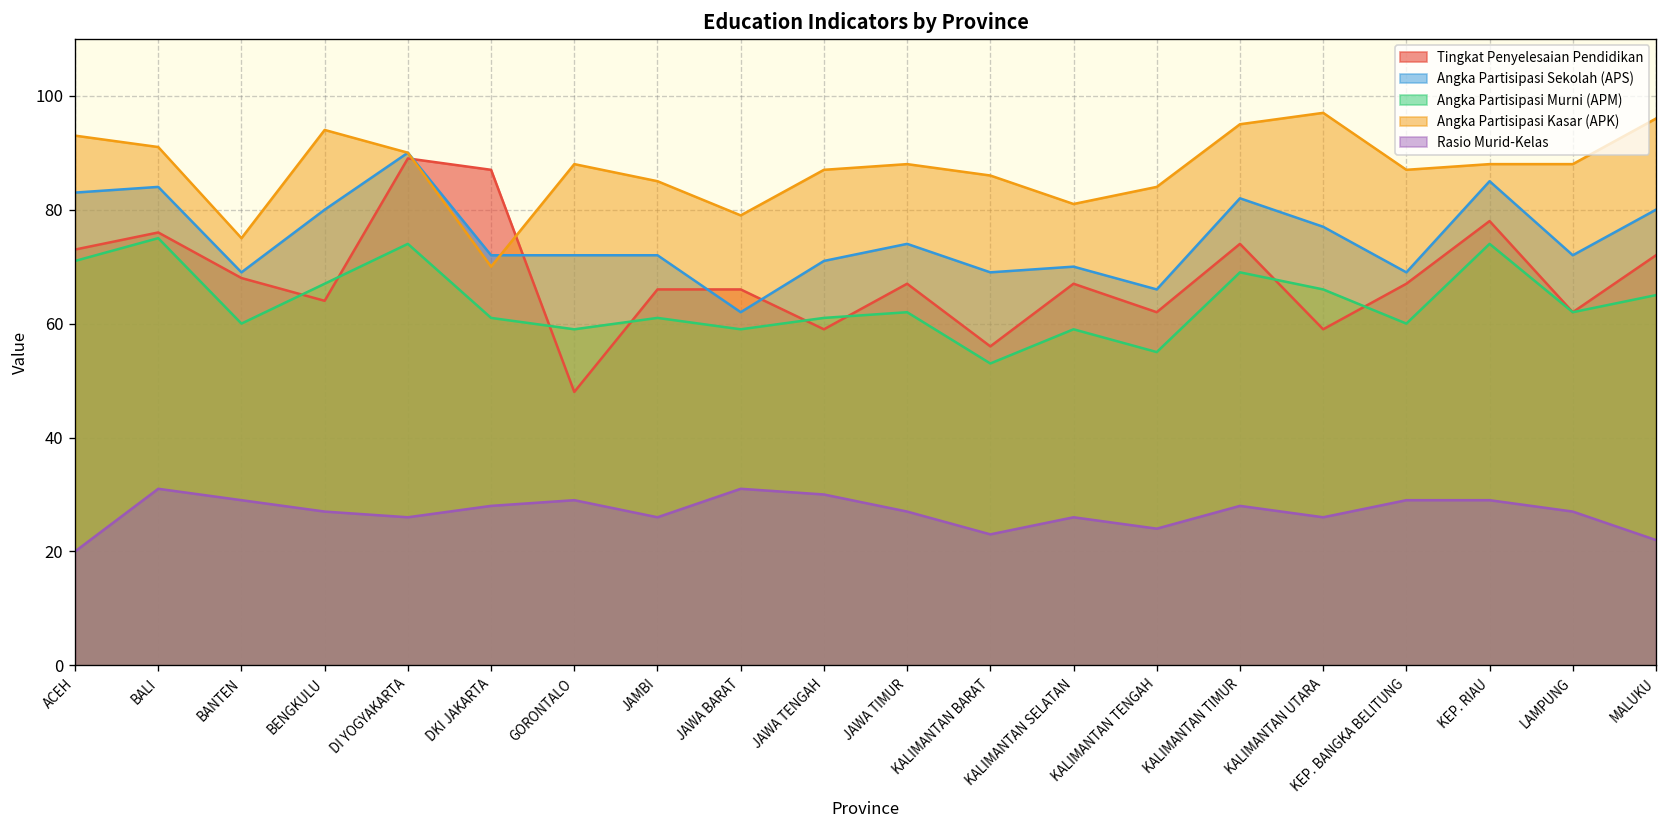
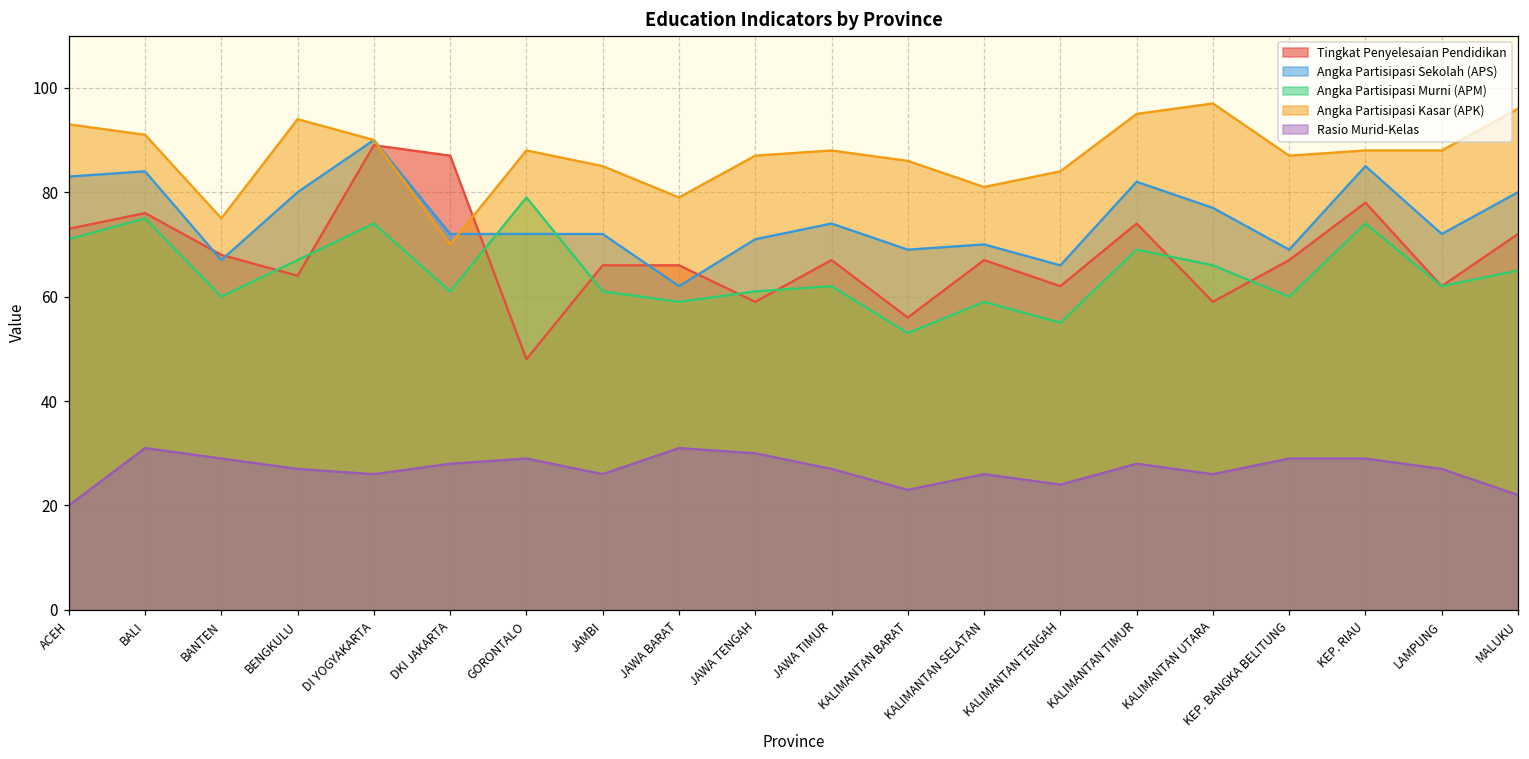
Angka Partisipasi Sekolah (APS), BANTEN: 69 -> 67
Angka Partisipasi Murni (APM), GORONTALO: 59 -> 79
